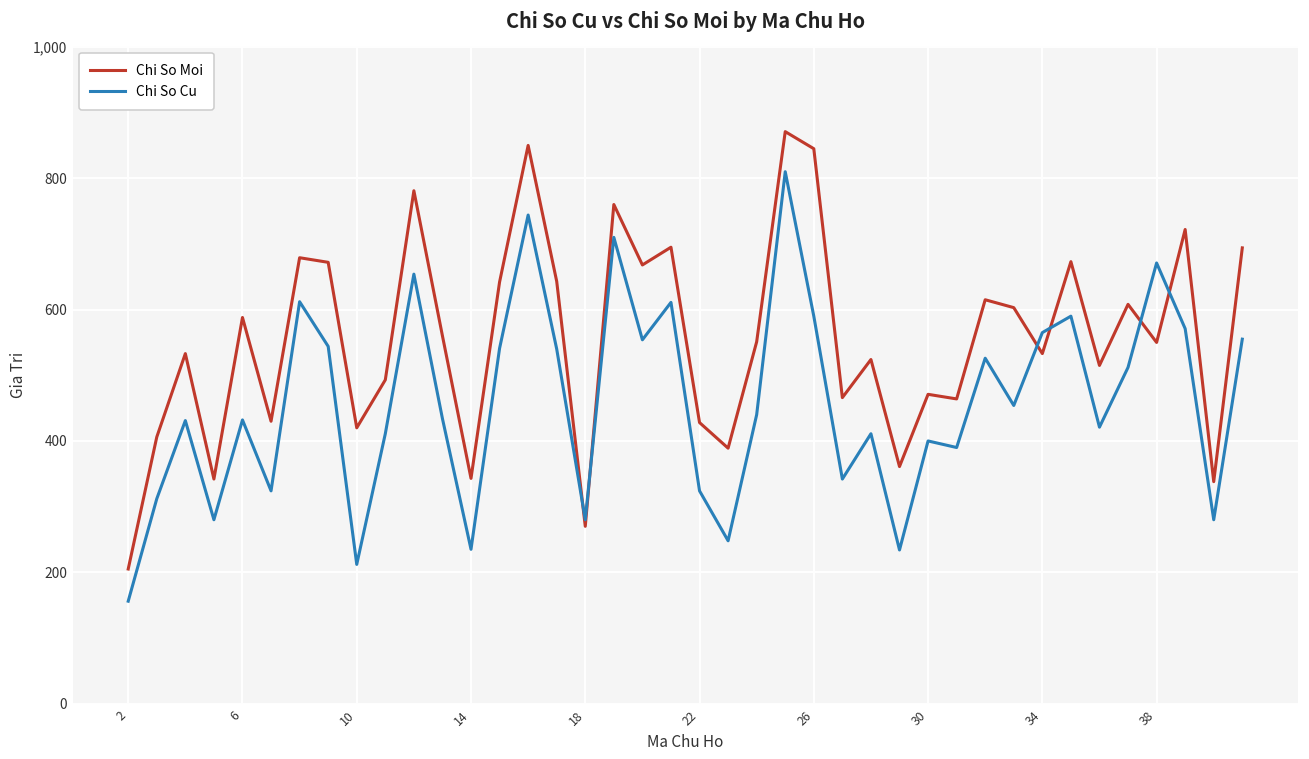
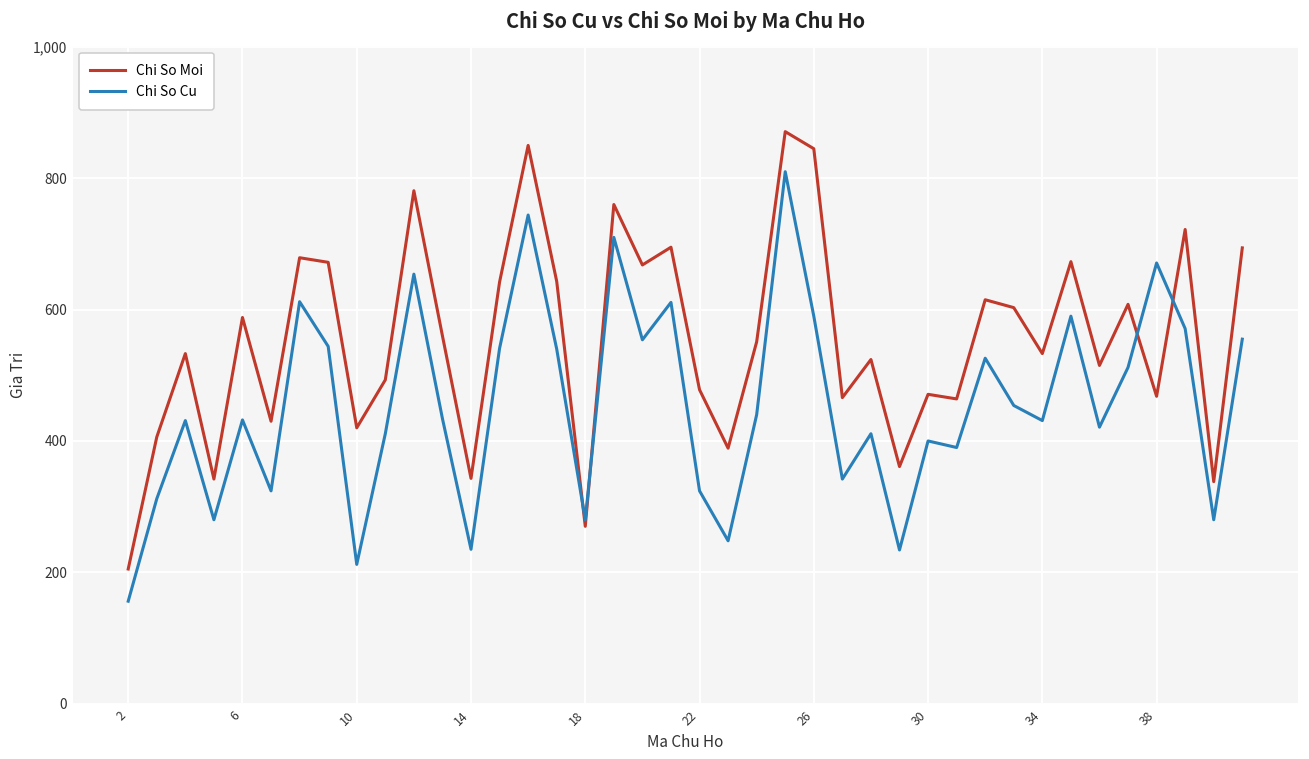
Chi So Moi, 22: 430 -> 480
Chi So Cu, 34: 570 -> 430
Chi So Moi, 38: 550 -> 470
